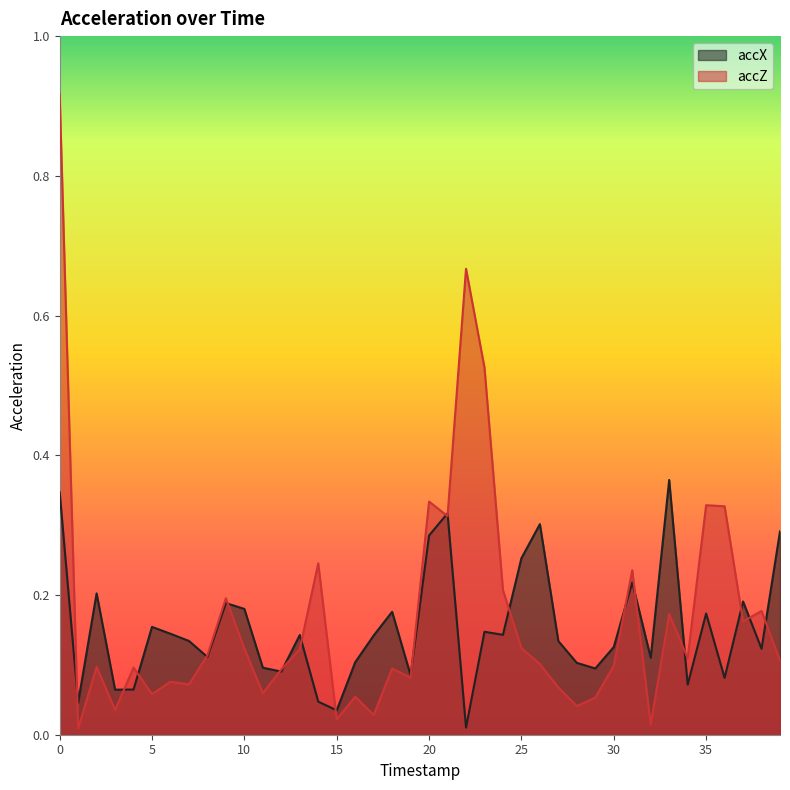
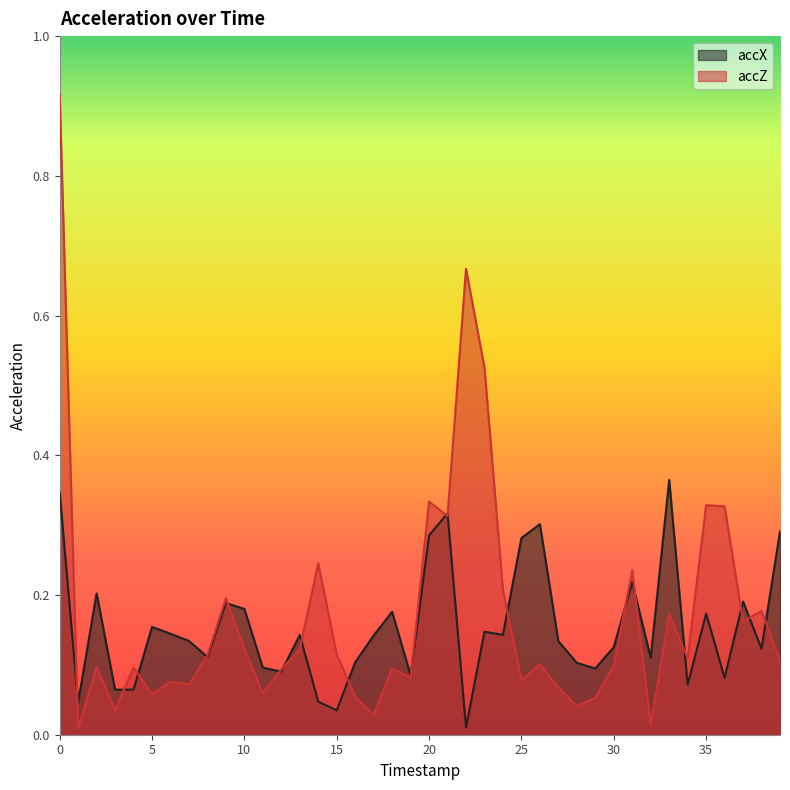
accZ, 15: 0.02 -> 0.12
accX, 25: 0.25 -> 0.28
accZ, 25: 0.12 -> 0.08
